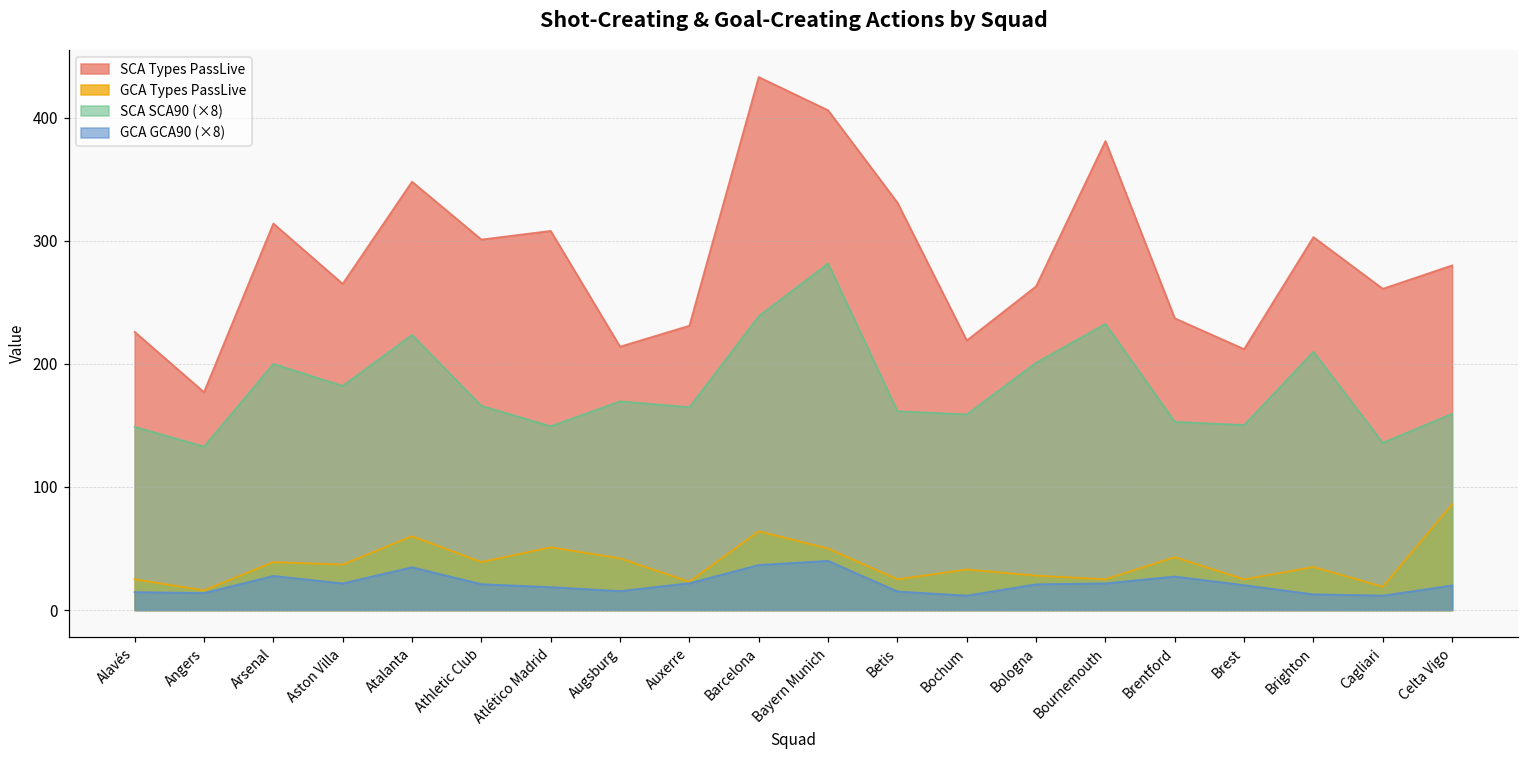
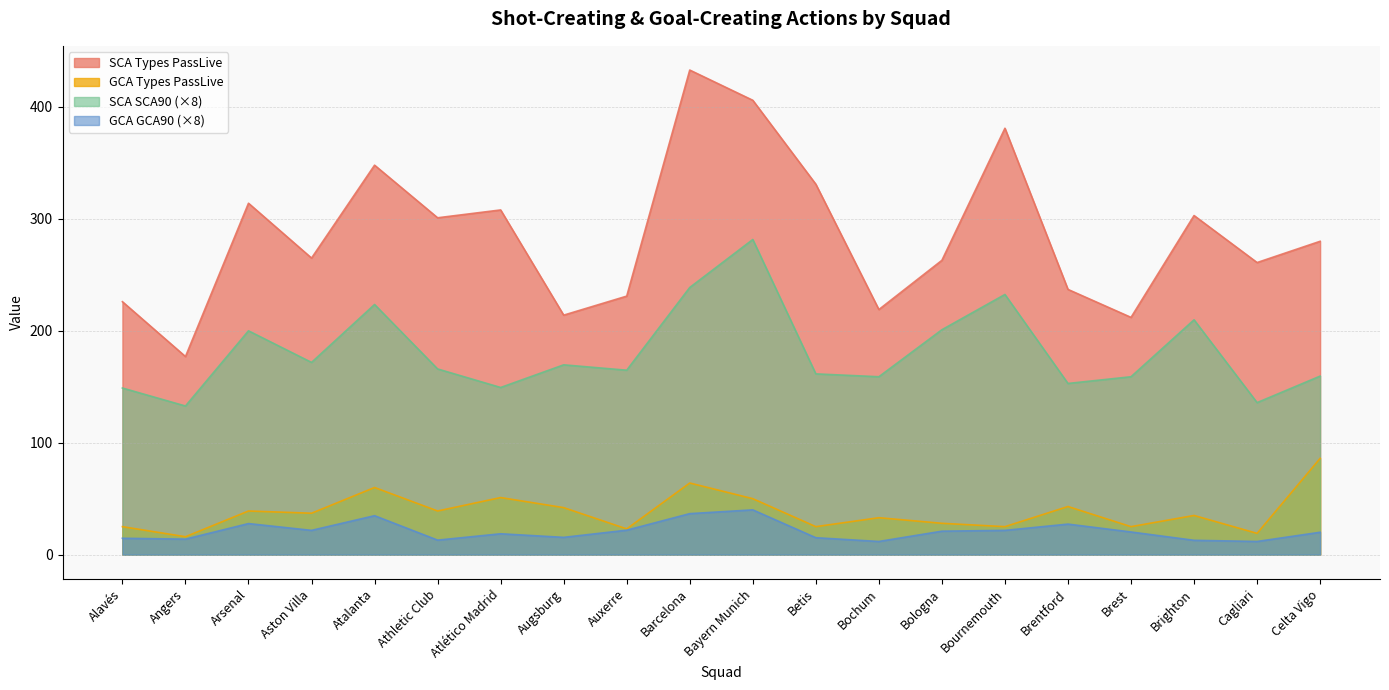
SCA SCA90 (×8), Aston Villa: 182 -> 172
GCA GCA90 (×8), Athletic Club: 21 -> 13
SCA SCA90 (×8), Brest: 150 -> 159
